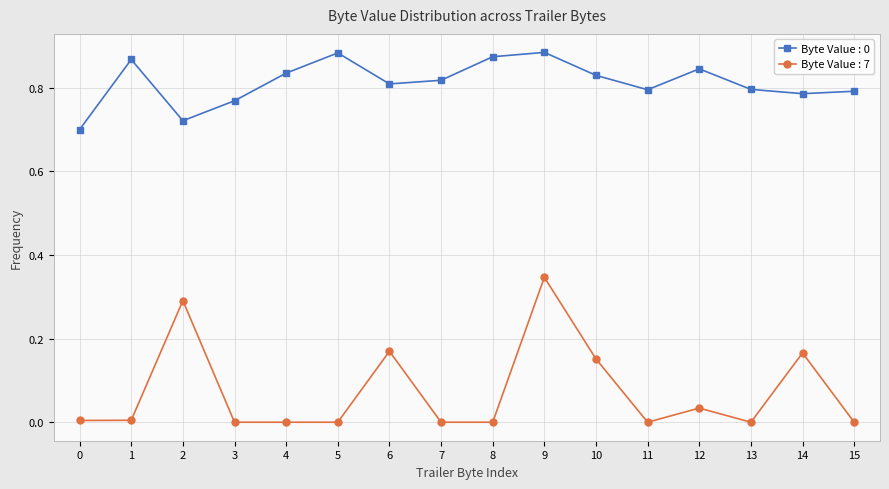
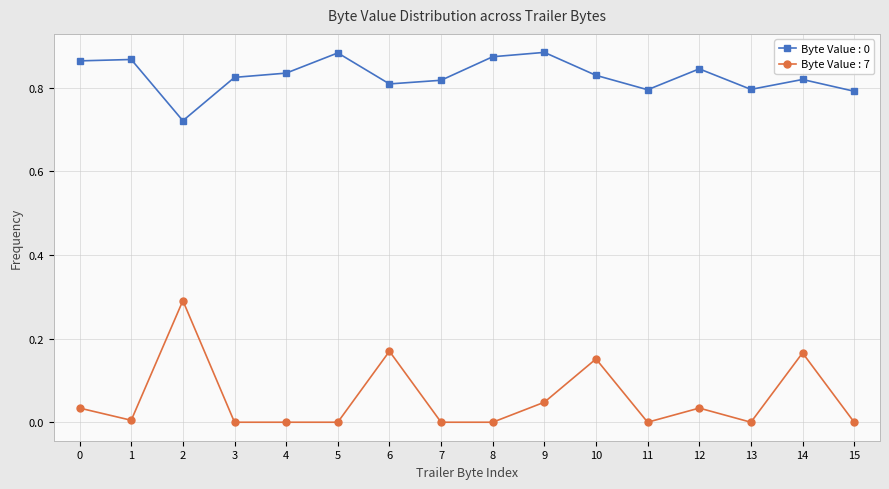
Byte Value : 0, 0: 0.70 -> 0.86
Byte Value : 7, 0: 0.00 -> 0.03
Byte Value : 0, 3: 0.77 -> 0.82
Byte Value : 7, 9: 0.35 -> 0.05
Byte Value : 0, 14: 0.79 -> 0.82
